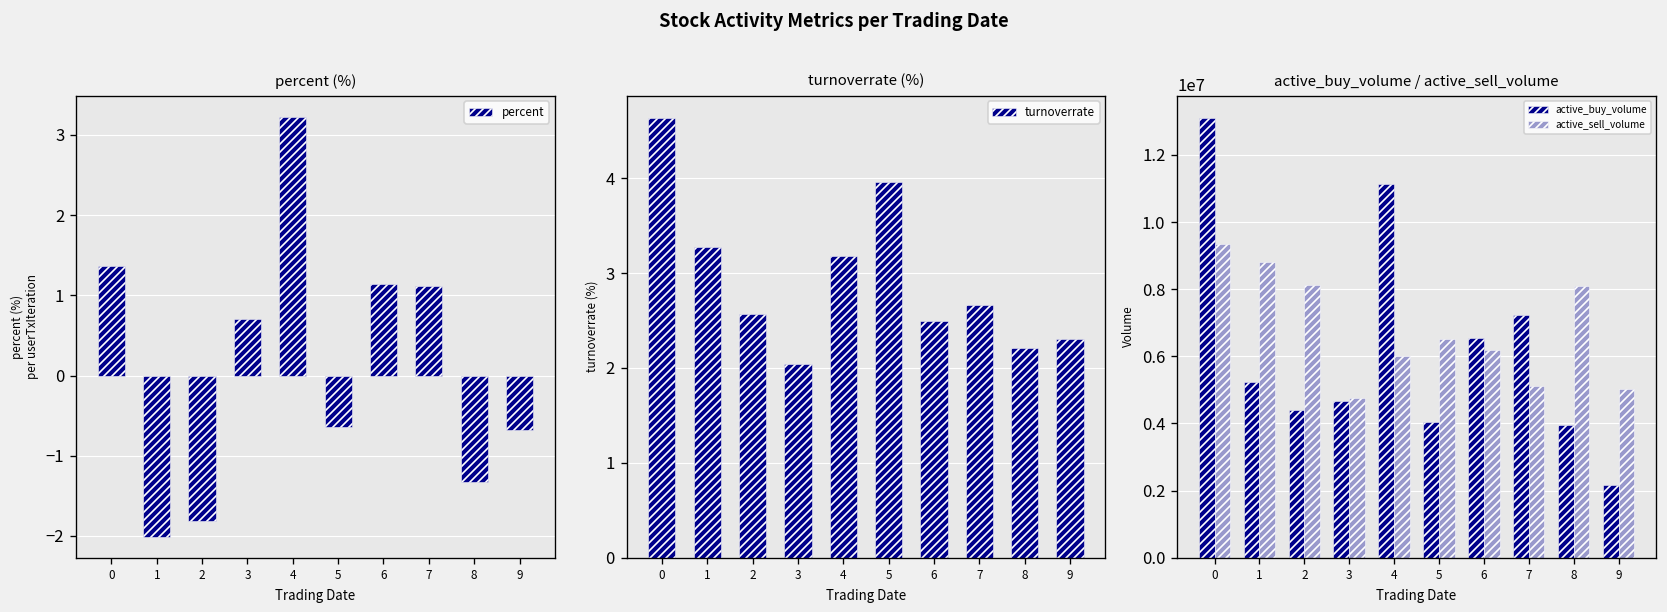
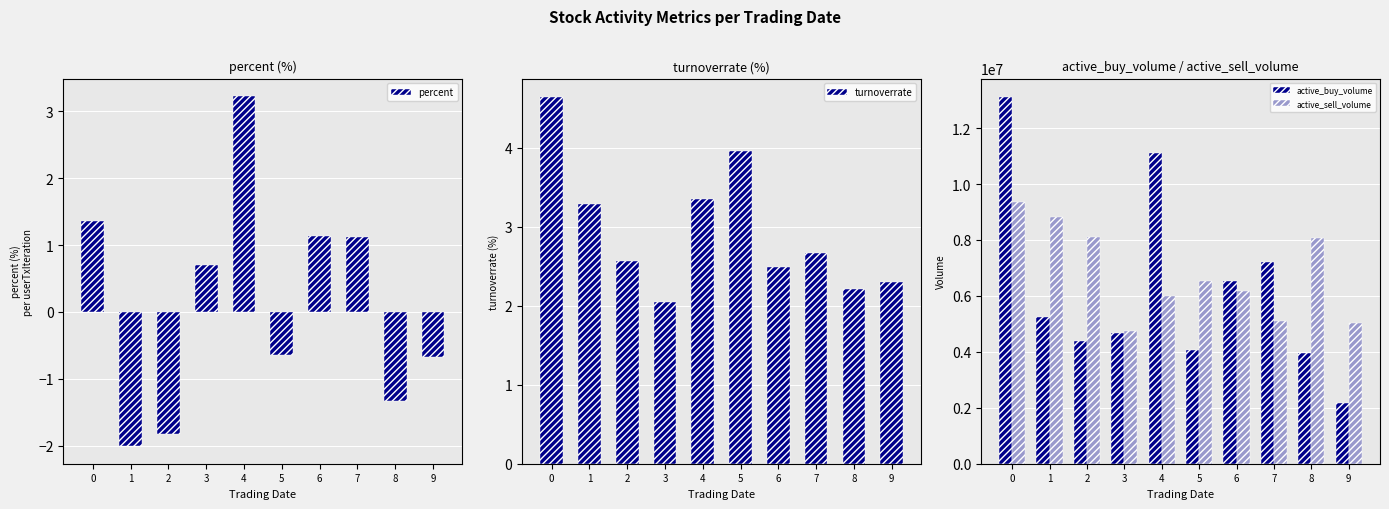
turnoverrate (%), 4: 3.2 -> 3.4
